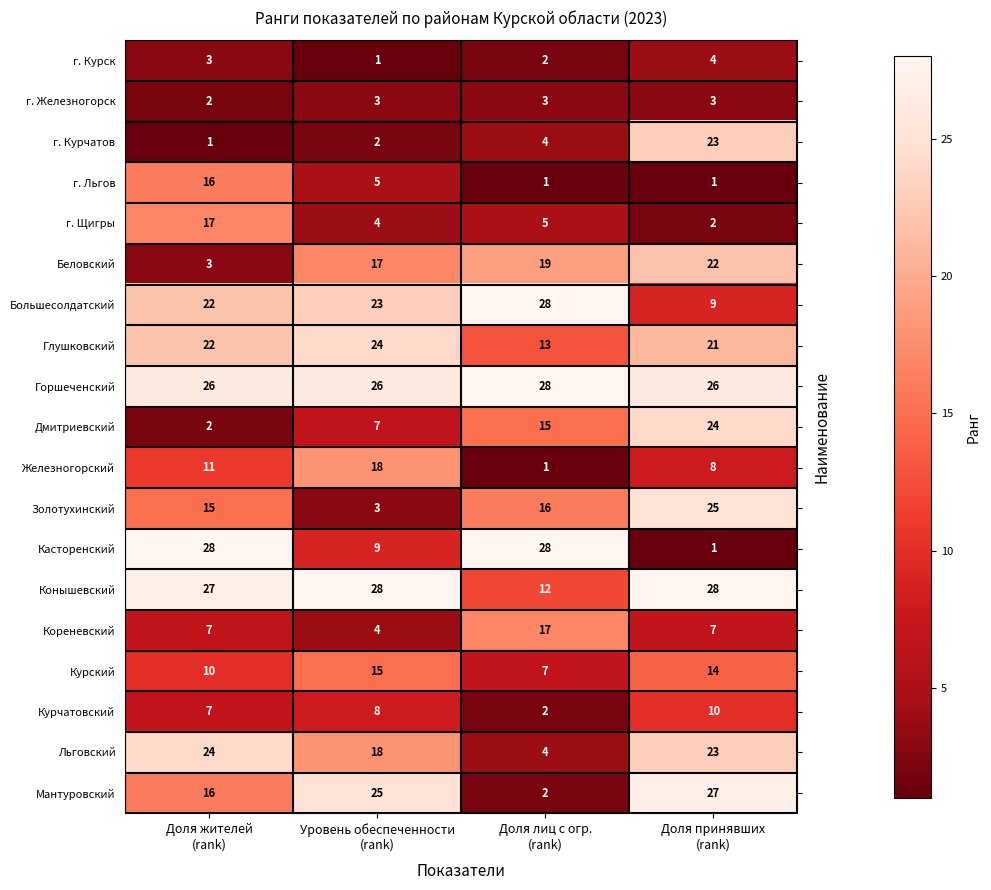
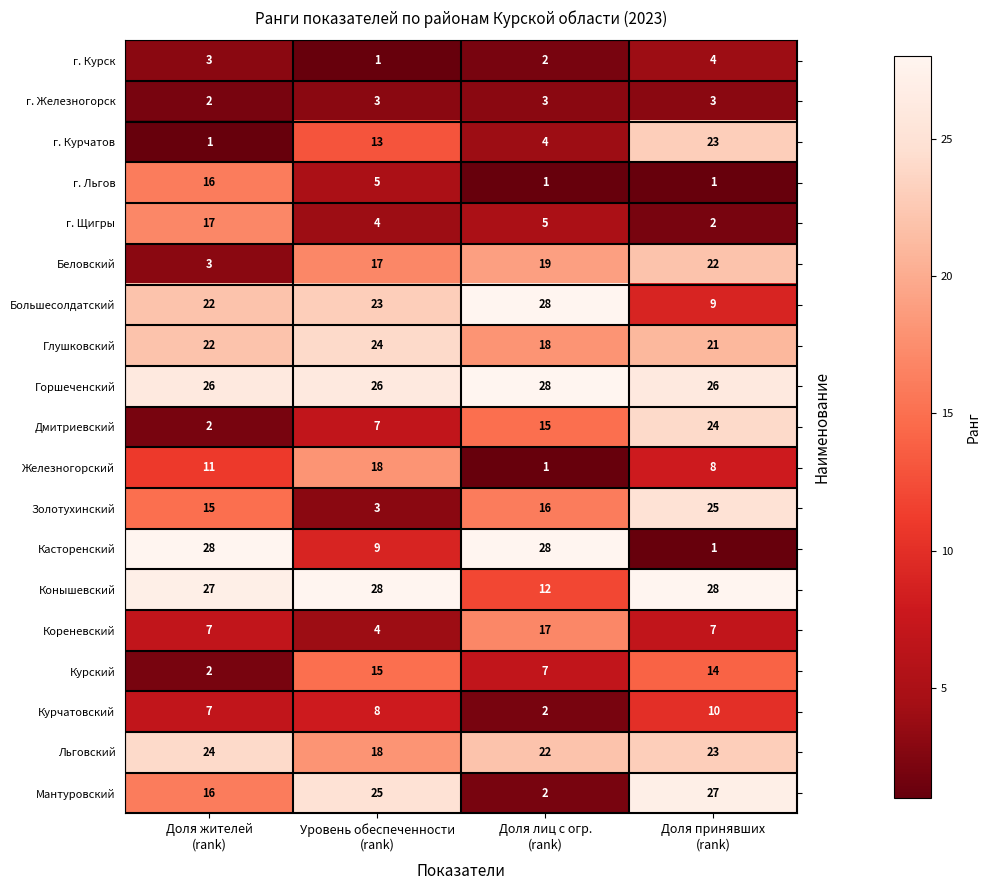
г. Курчатов, Уровень обеспеченности (rank): 2 -> 13
Глушковский, Доля лиц с огр. (rank): 13 -> 18
Курский, Доля жителей (rank): 10 -> 2
Льговский, Доля лиц с огр. (rank): 4 -> 22
